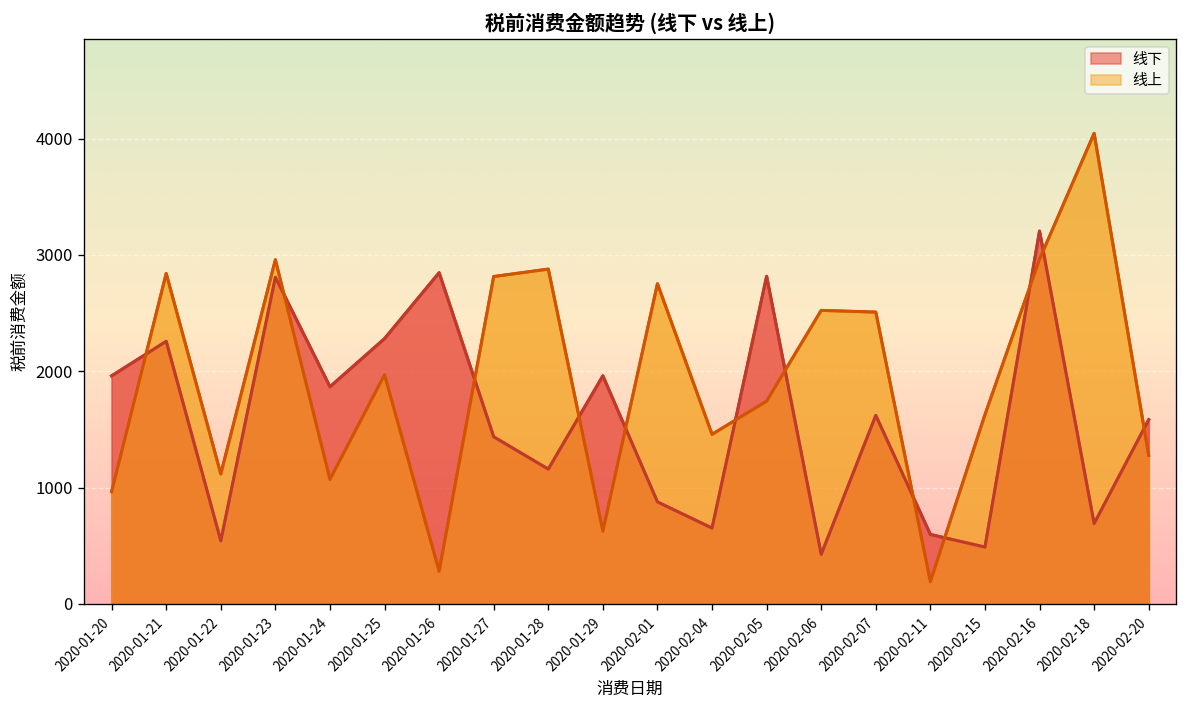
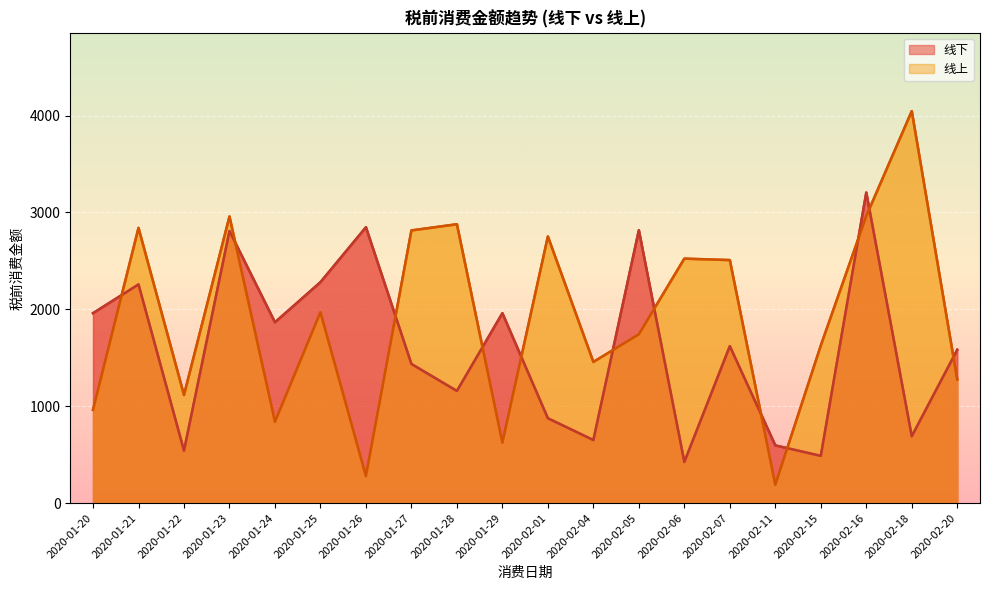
线上, 2020-01-24: 1100 -> 800
